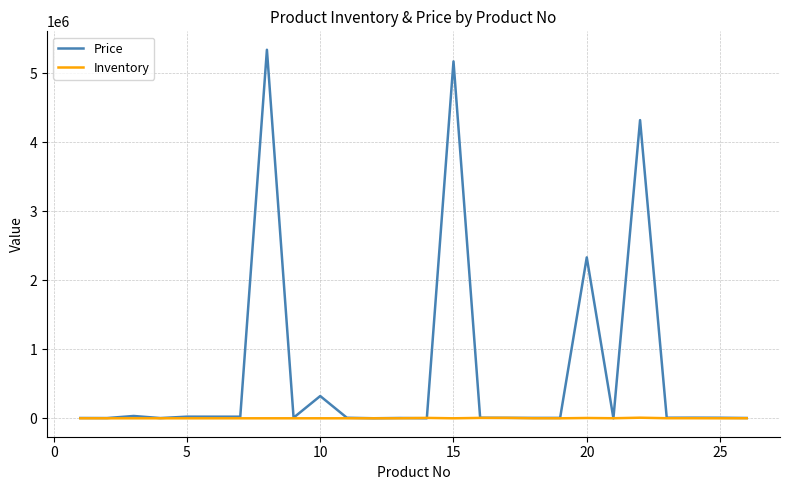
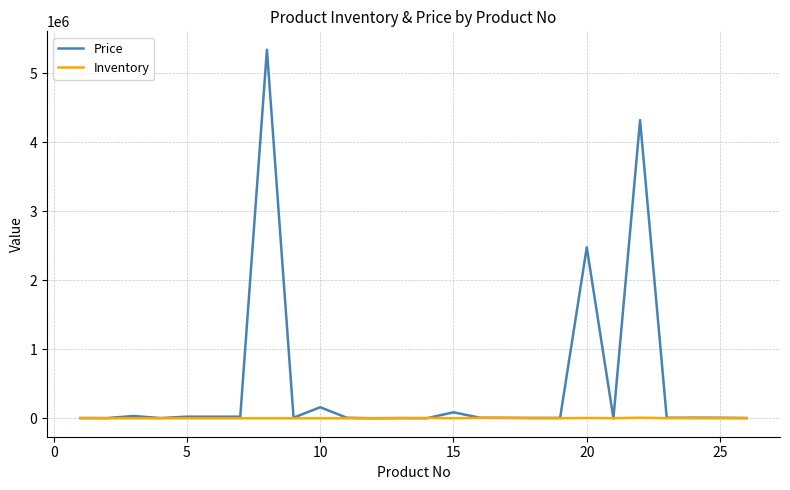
Price, 10: 300000 -> 200000
Price, 15: 5200000 -> 100000
Price, 20: 2300000 -> 2500000
